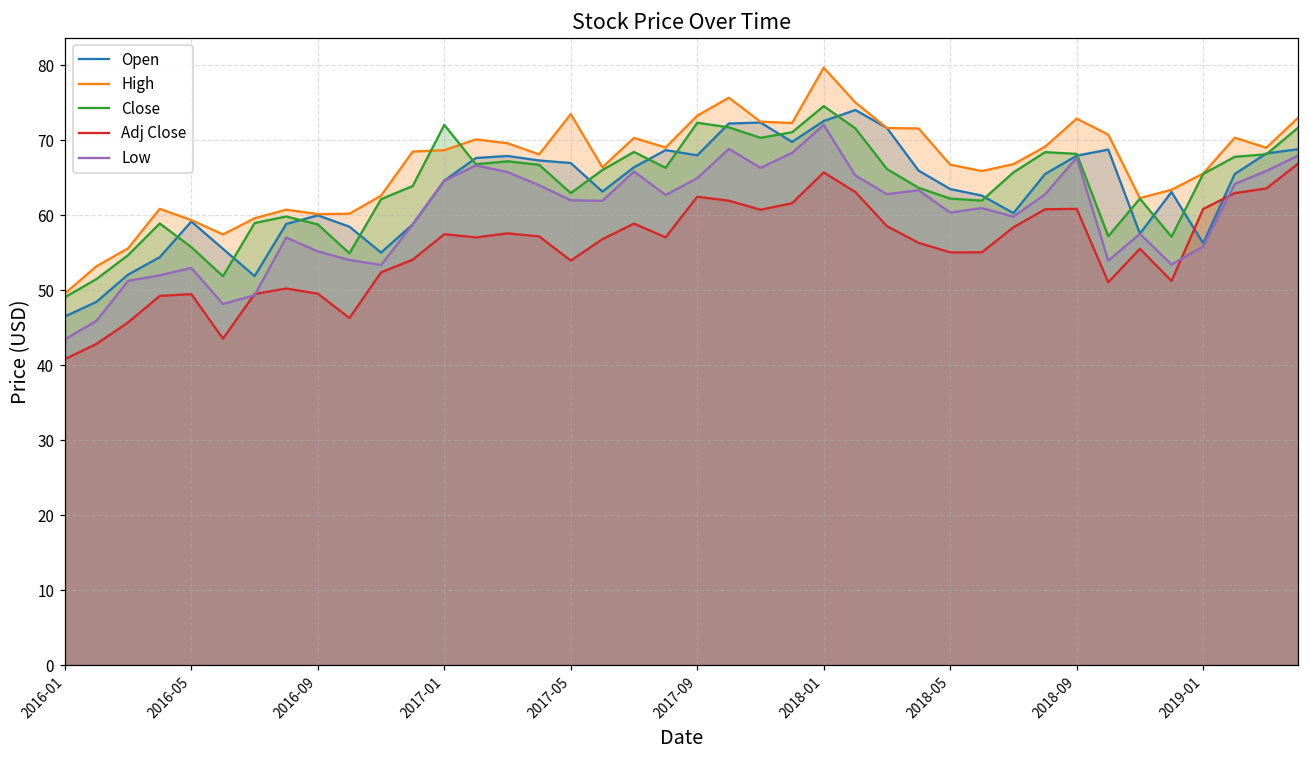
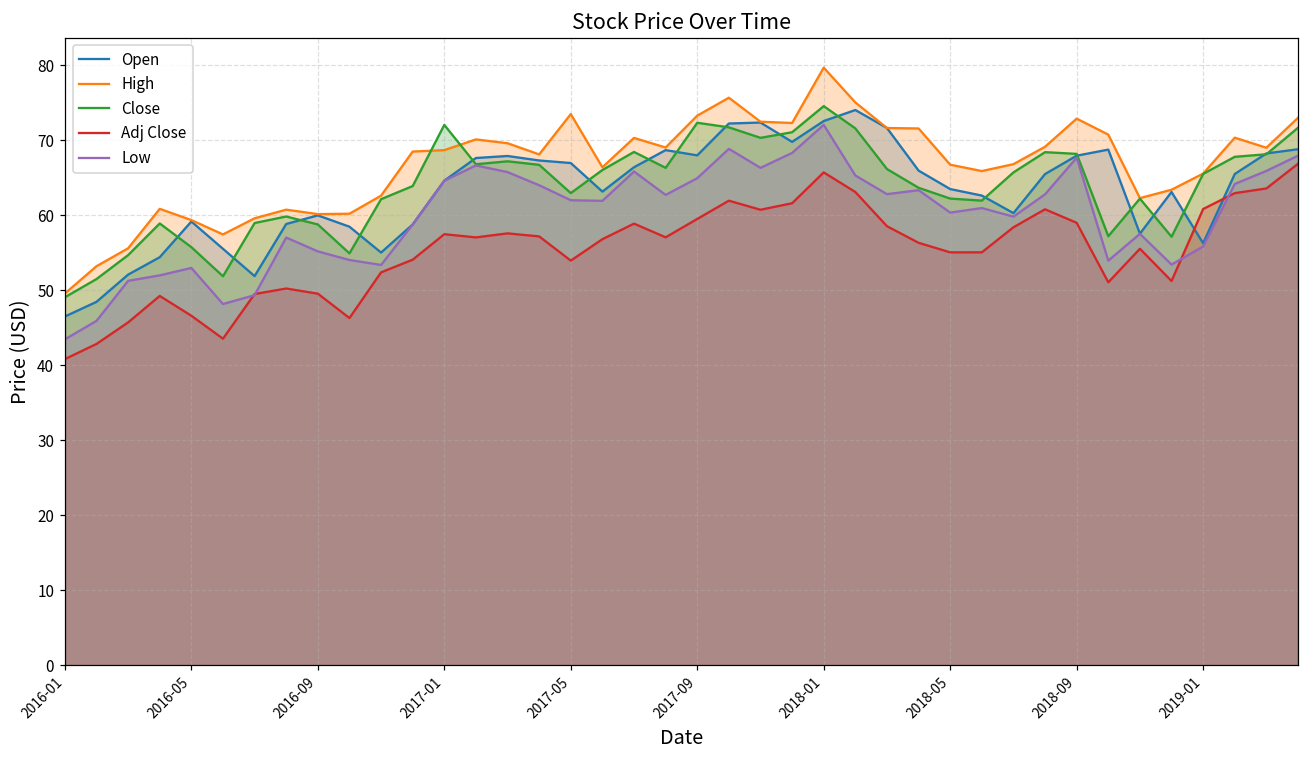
Adj Close, 2016-05: 49 -> 47
Adj Close, 2017-09: 62 -> 60
Adj Close, 2018-09: 61 -> 59
